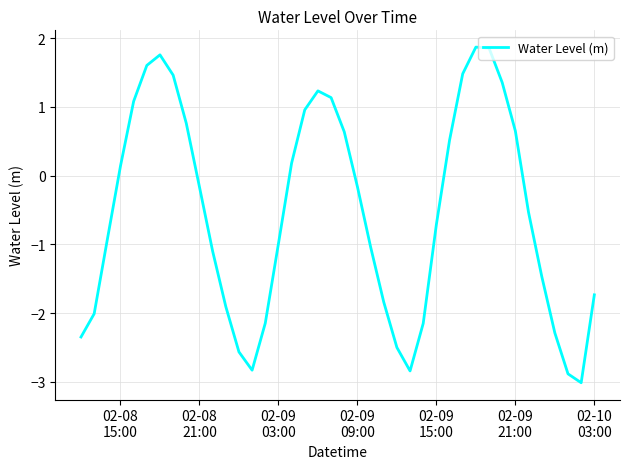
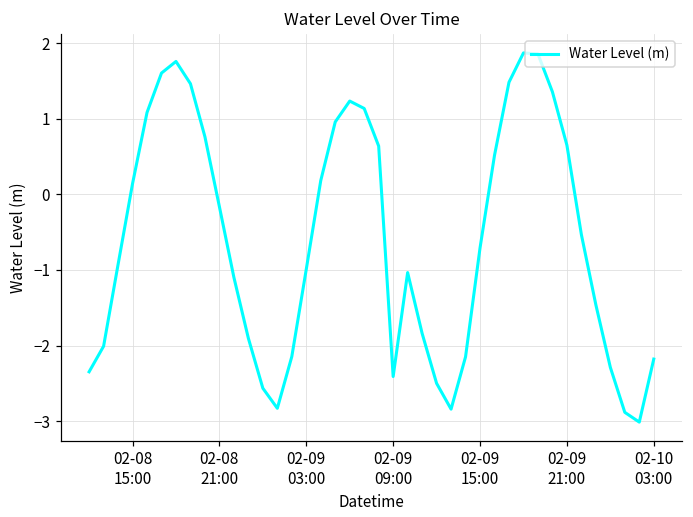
02-09 09:00: -0.2 -> -2.4
02-10 03:00: -1.7 -> -2.2
